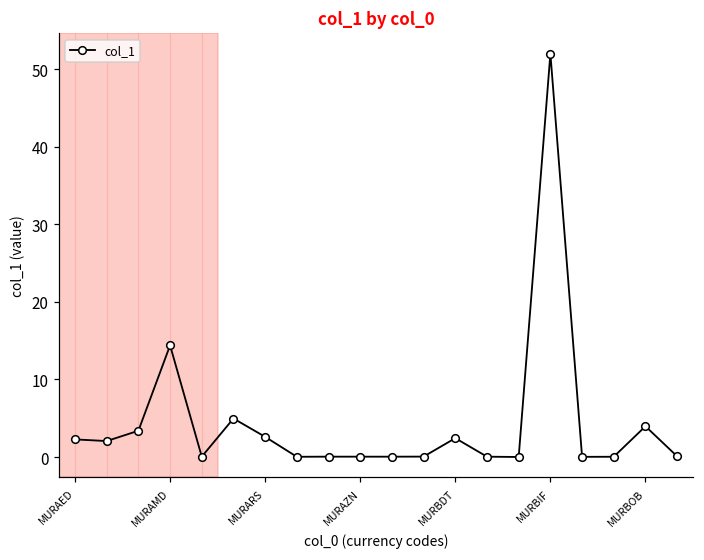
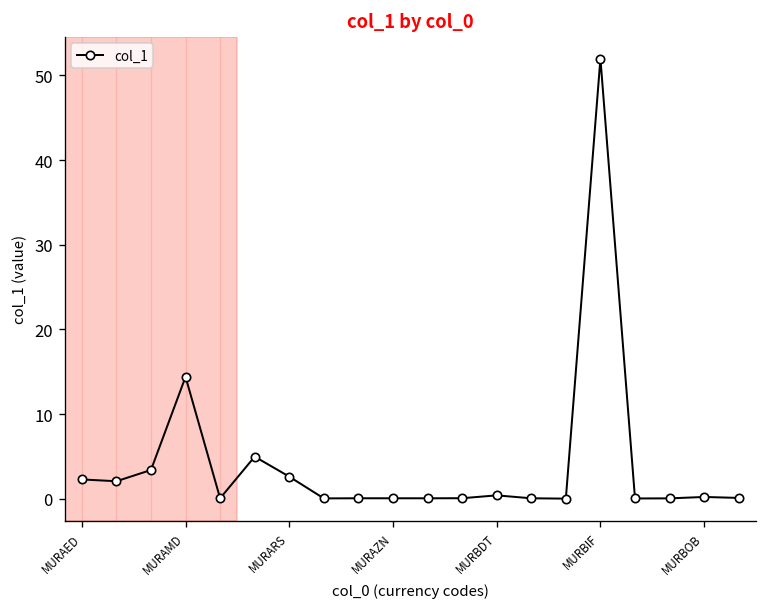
MURBDT: 2 -> 0
MURBOB: 4 -> 0
